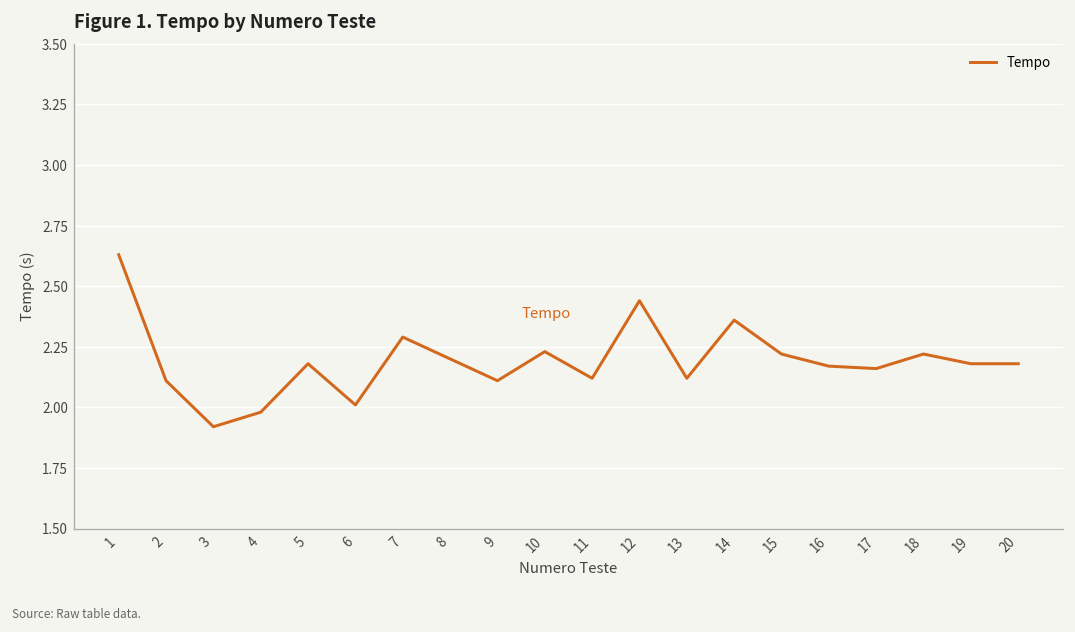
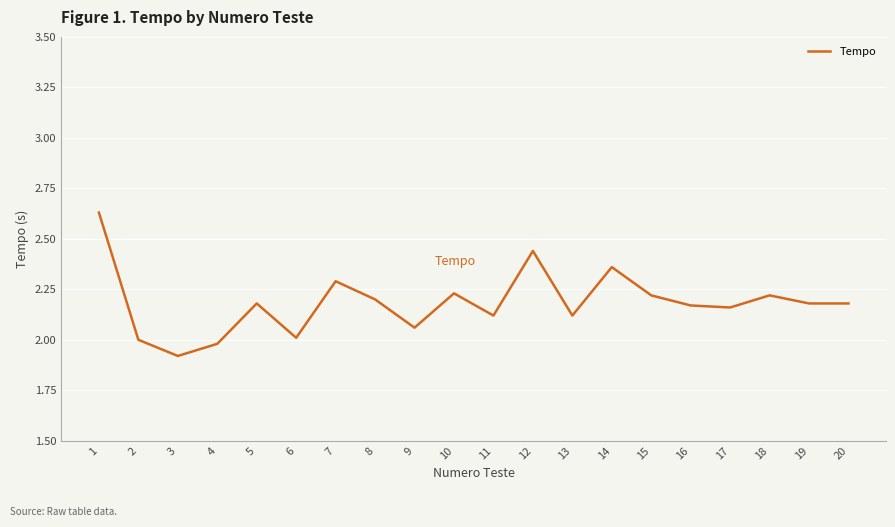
2: 2.11 -> 2.00
9: 2.11 -> 2.06
